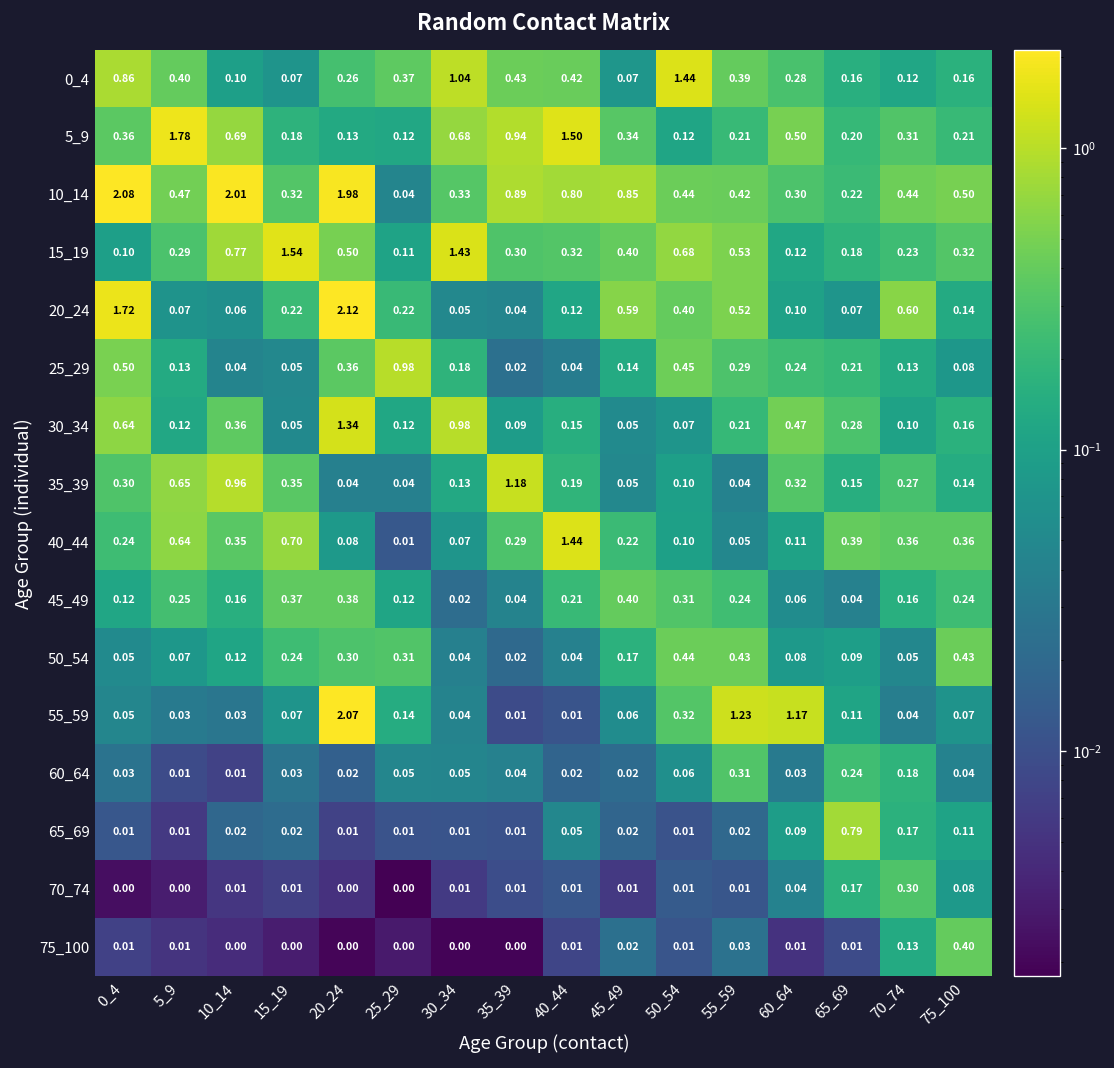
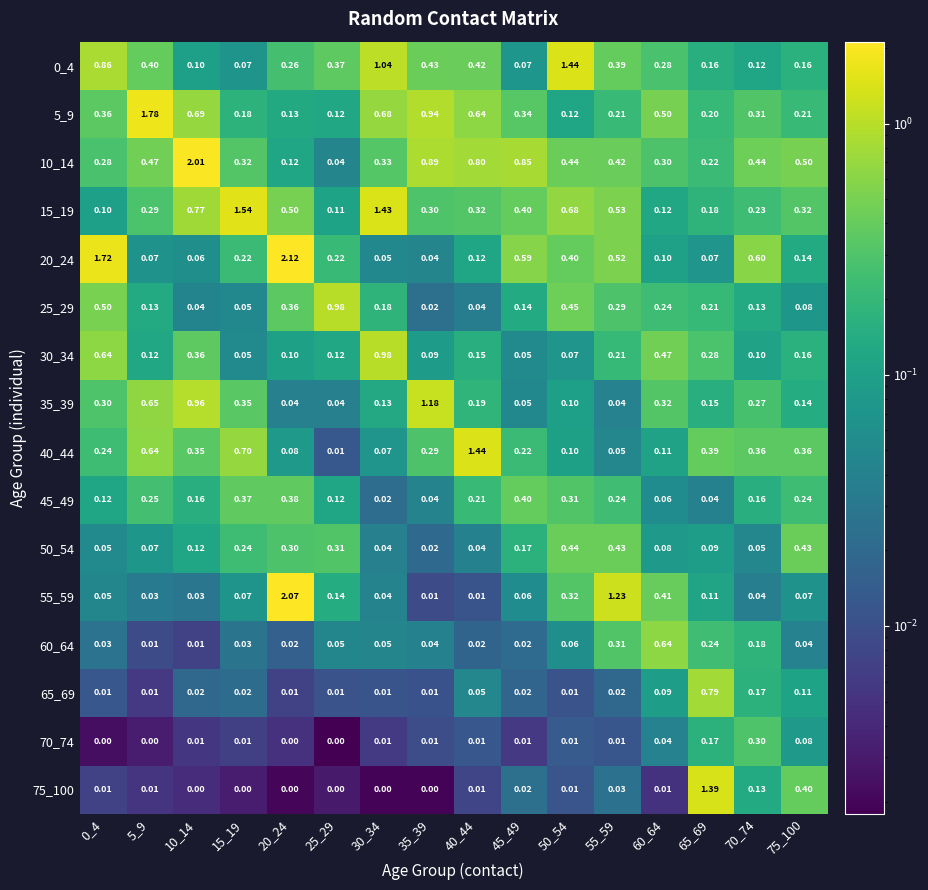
5_9, 40_44: 1.50 -> 0.64
10_14, 0_4: 2.08 -> 0.28
10_14, 20_24: 1.98 -> 0.12
30_34, 20_24: 1.34 -> 0.10
55_59, 60_64: 1.17 -> 0.41
60_64, 60_64: 0.03 -> 0.64
75_100, 65_69: 0.01 -> 1.39
